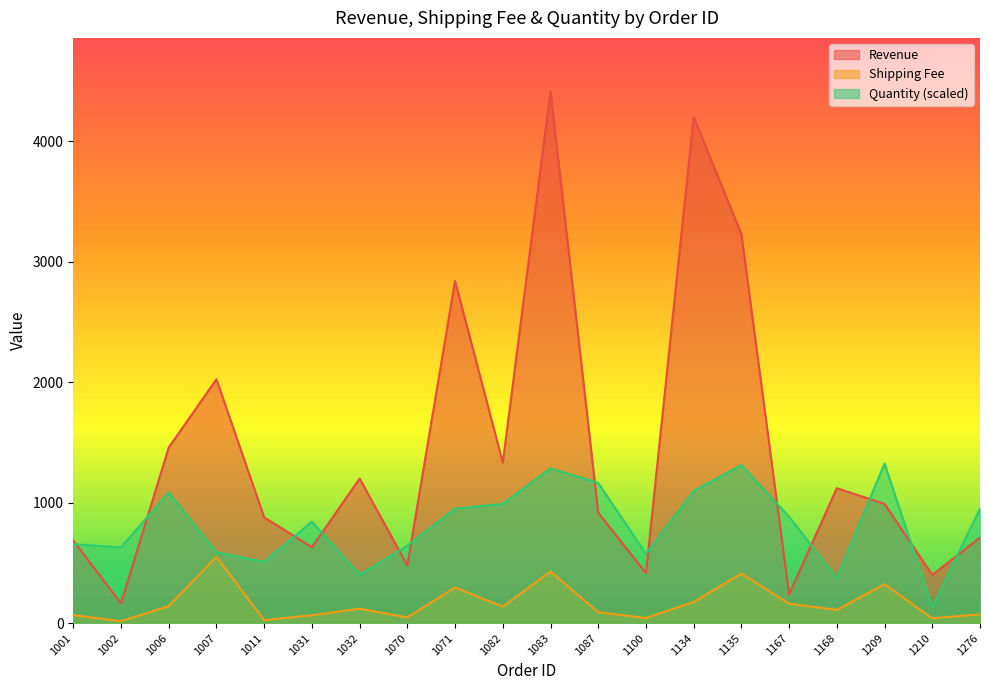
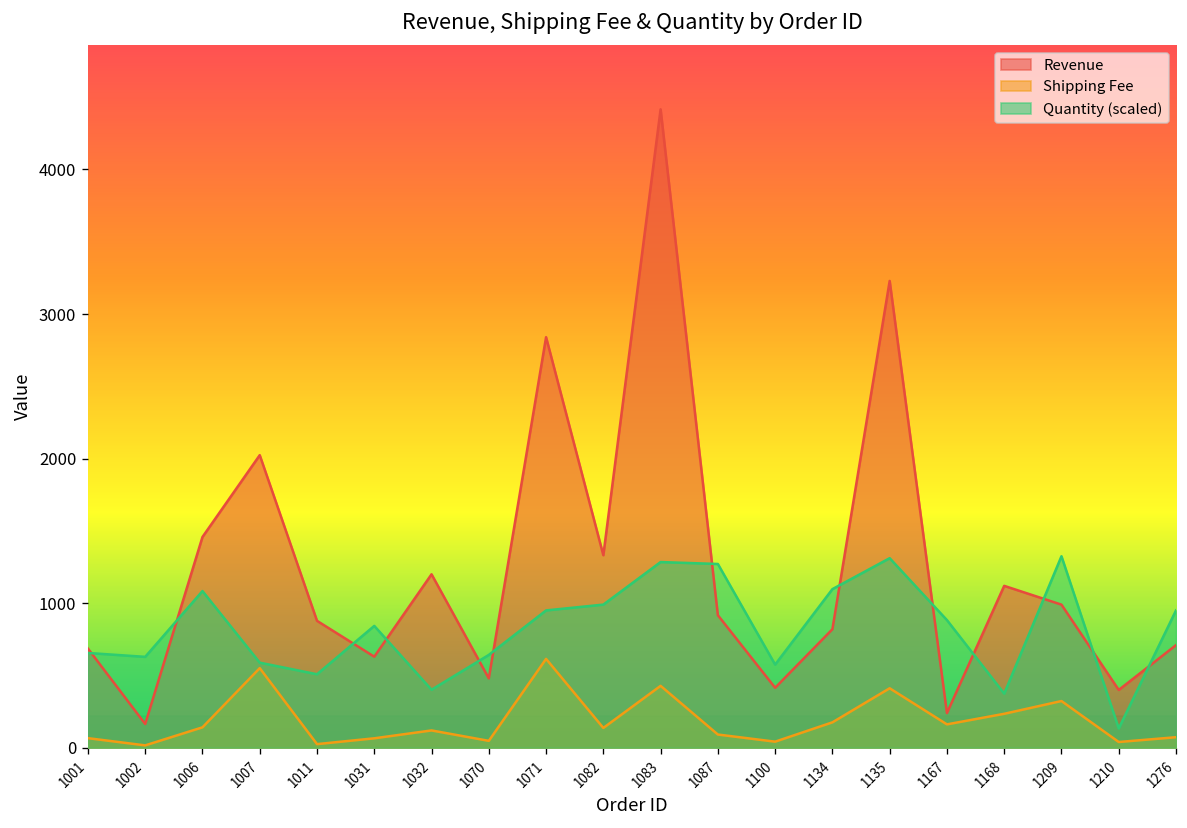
Shipping Fee, 1071: 300 -> 610
Quantity (scaled), 1087: 1160 -> 1270
Revenue, 1134: 4200 -> 820
Shipping Fee, 1168: 110 -> 240
